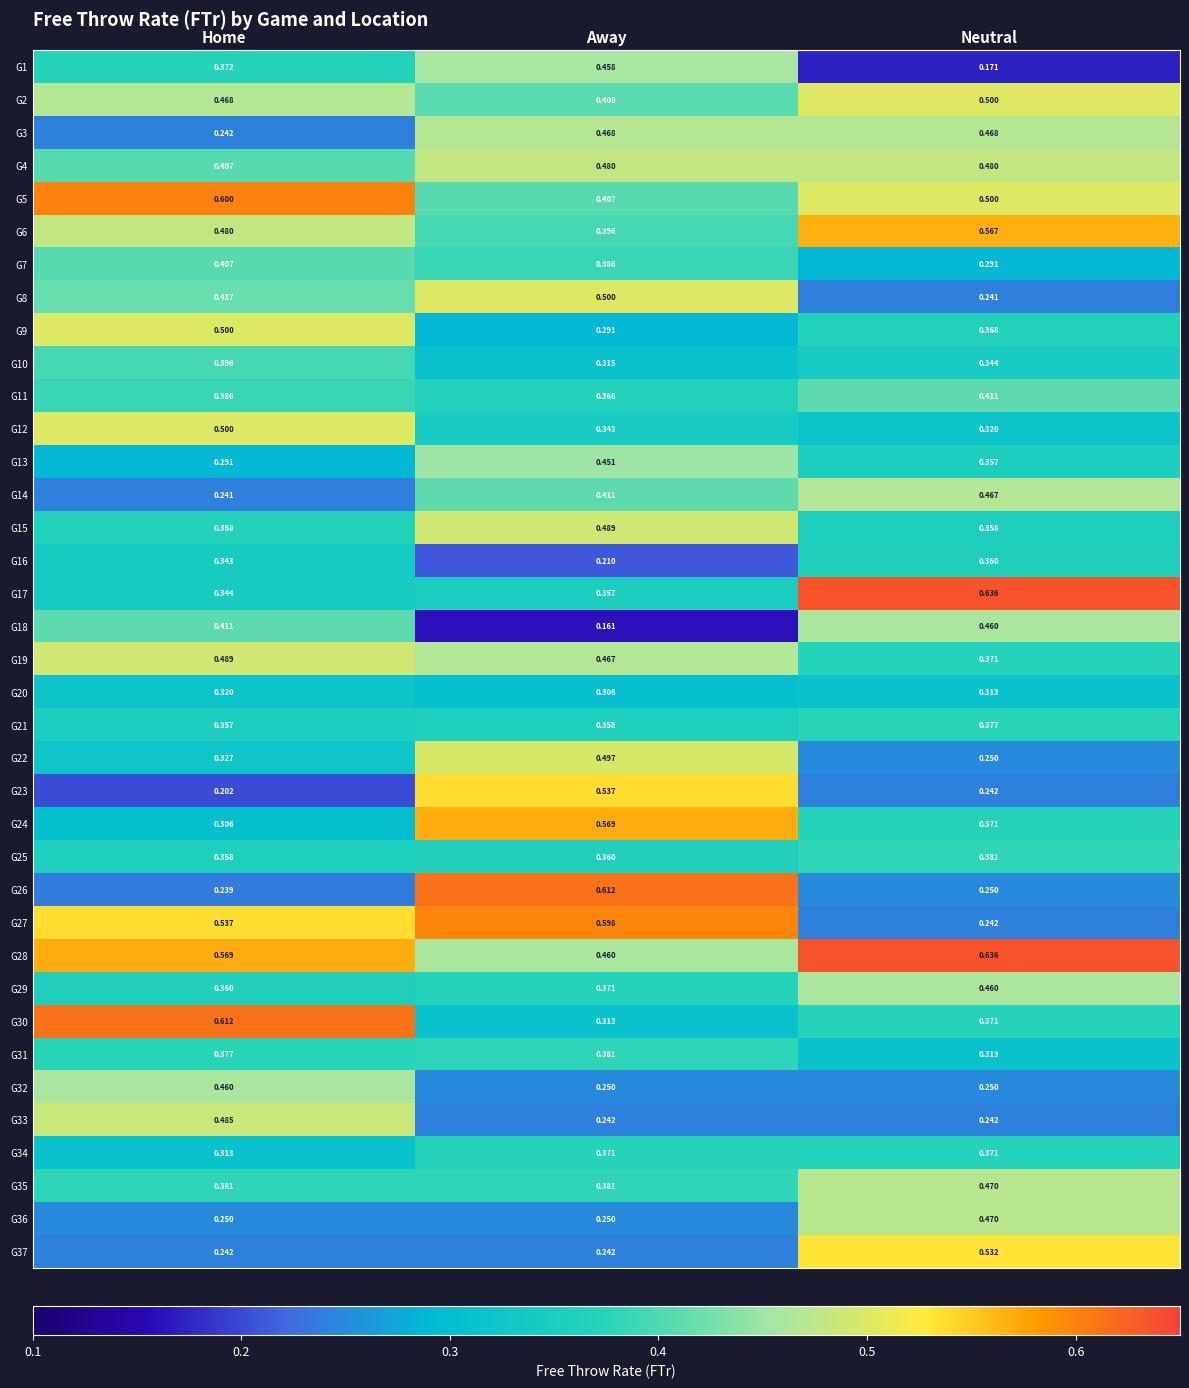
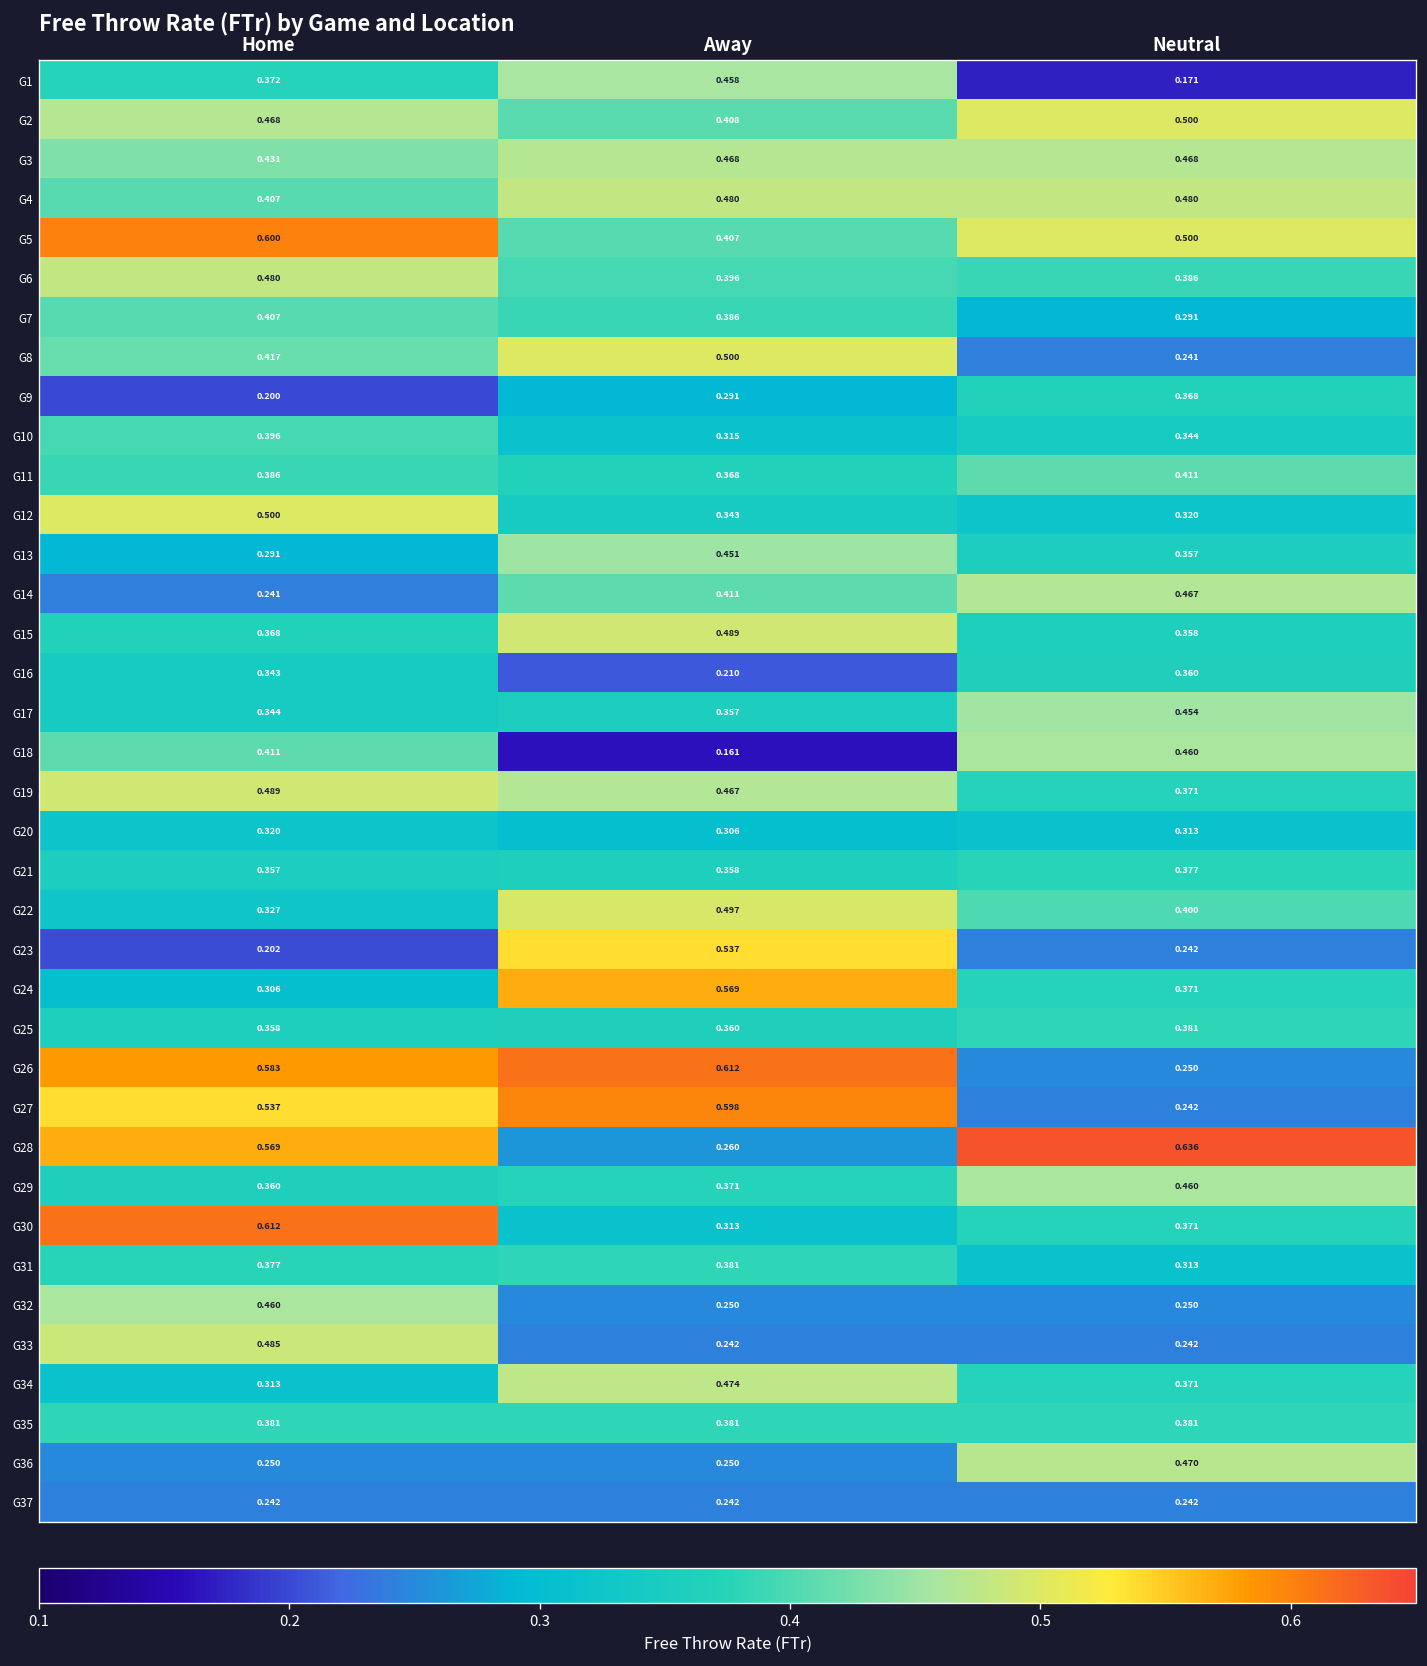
G3, Home: 0.242 -> 0.431
G6, Neutral: 0.567 -> 0.386
G9, Home: 0.500 -> 0.200
G17, Neutral: 0.636 -> 0.454
G22, Neutral: 0.250 -> 0.400
G26, Home: 0.239 -> 0.583
G28, Away: 0.460 -> 0.260
G34, Away: 0.371 -> 0.474
G35, Neutral: 0.470 -> 0.381
G37, Neutral: 0.532 -> 0.242
